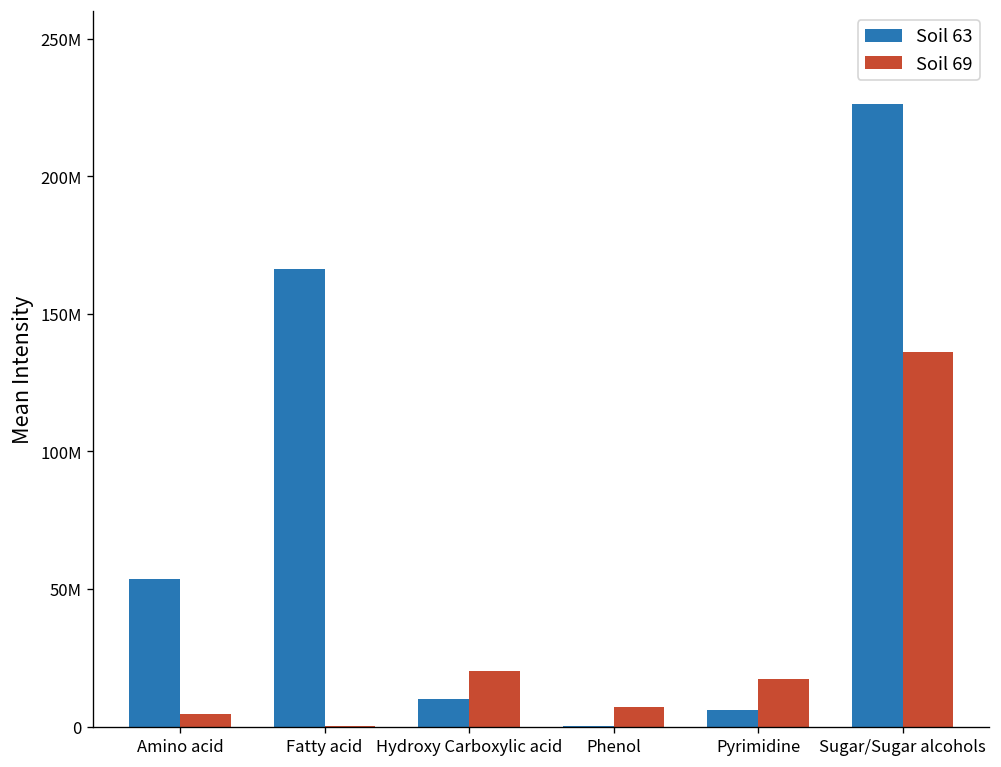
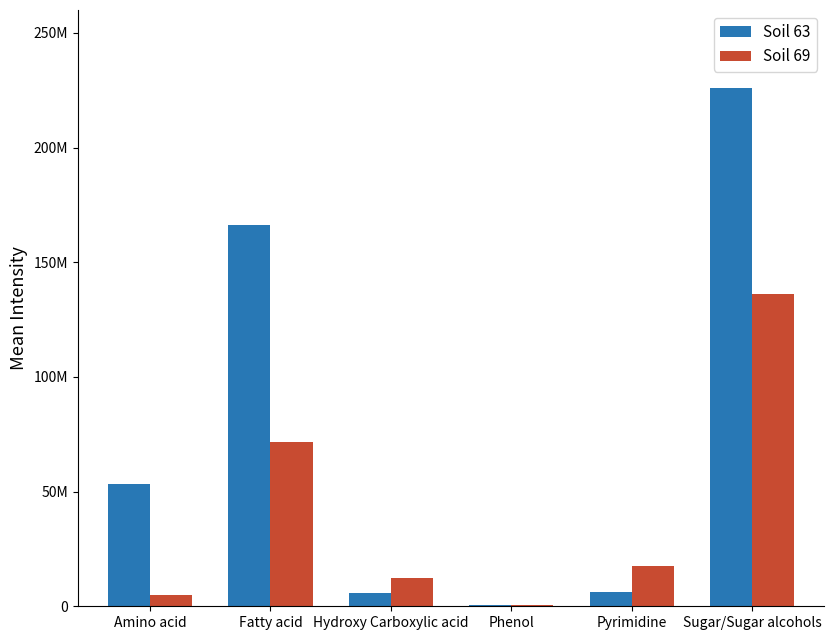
Soil 69, Fatty acid: 0 -> 72000000
Soil 63, Hydroxy Carboxylic acid: 10000000 -> 6000000
Soil 69, Hydroxy Carboxylic acid: 20000000 -> 12000000
Soil 69, Phenol: 7000000 -> 1000000
